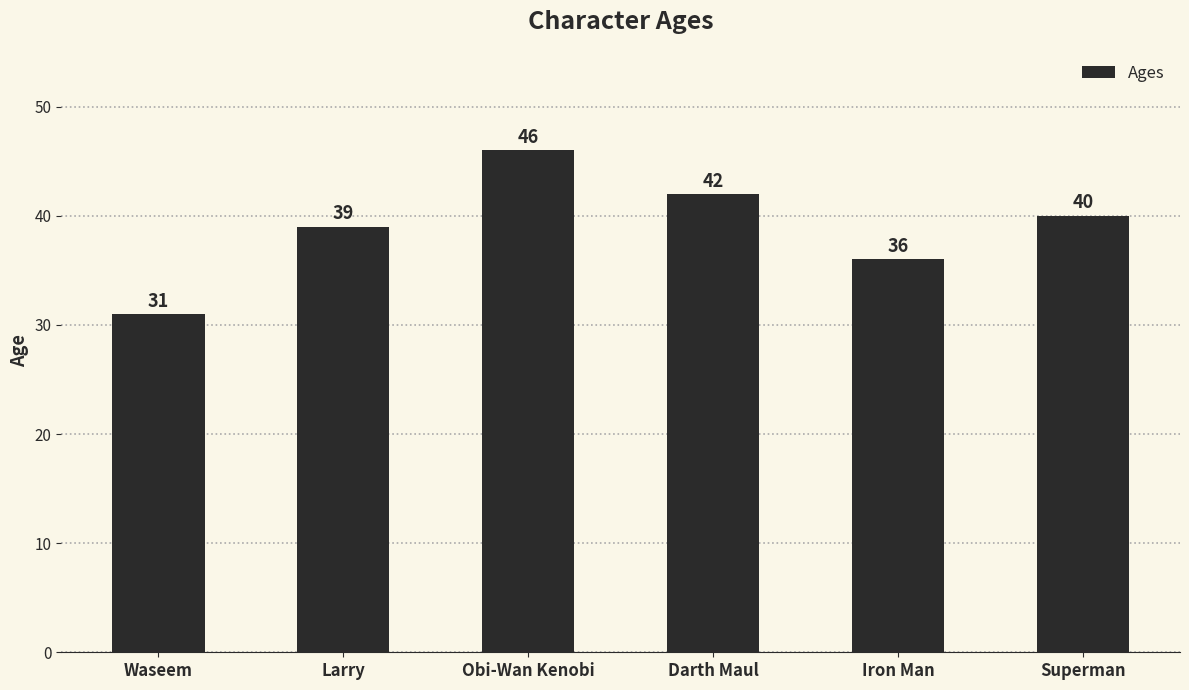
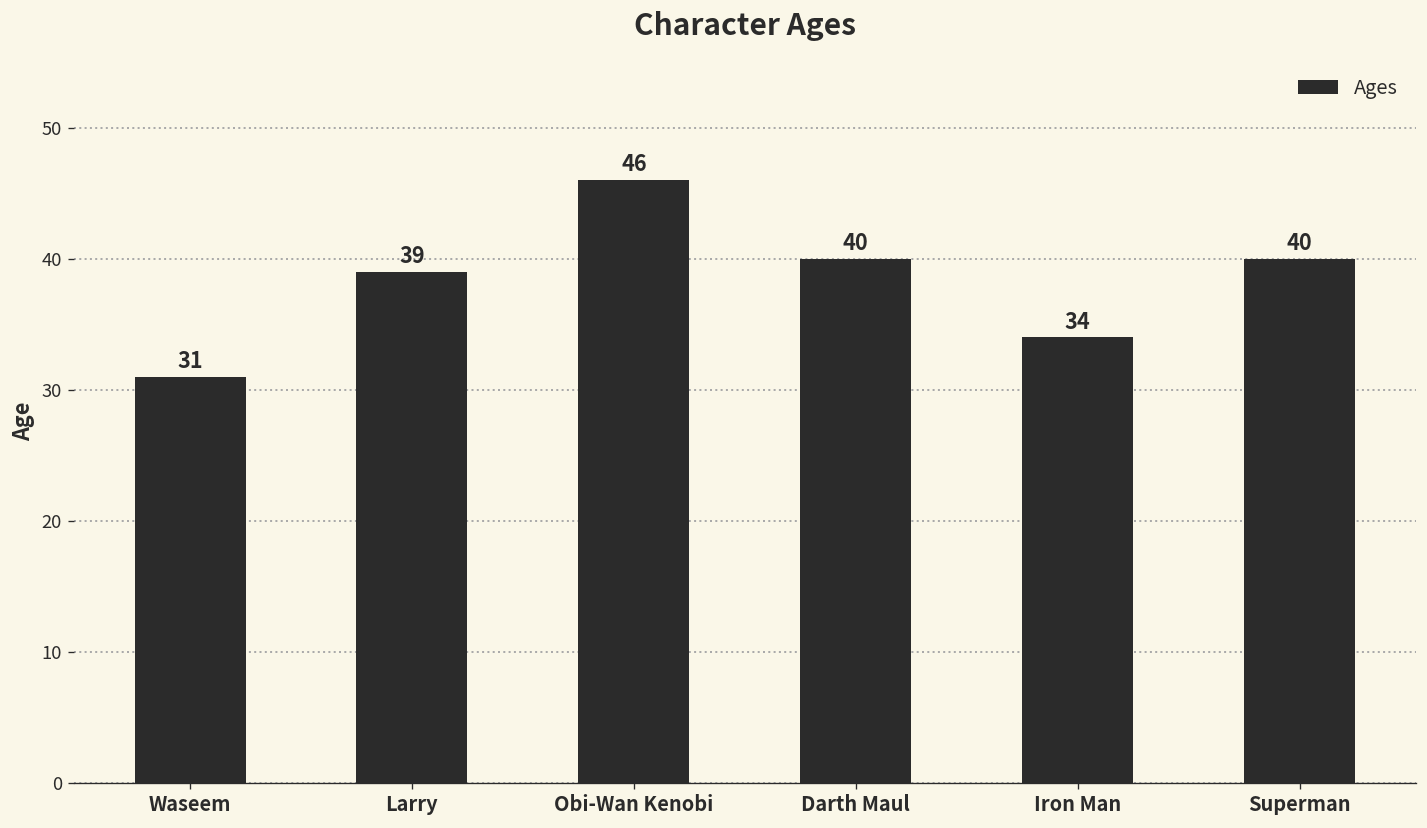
Darth Maul: 42 -> 40
Iron Man: 36 -> 34
